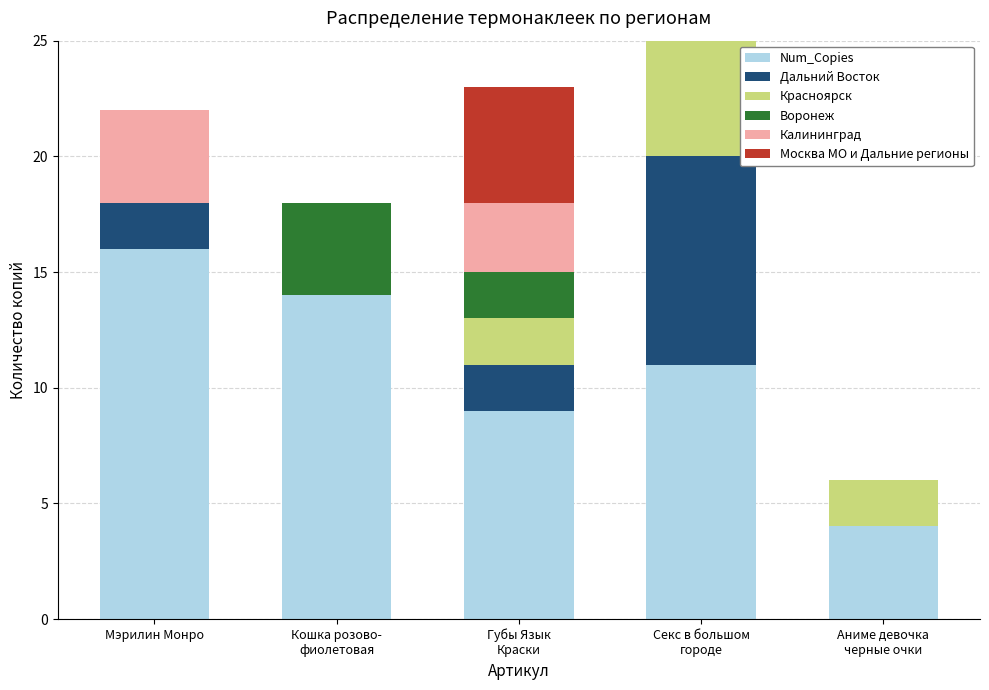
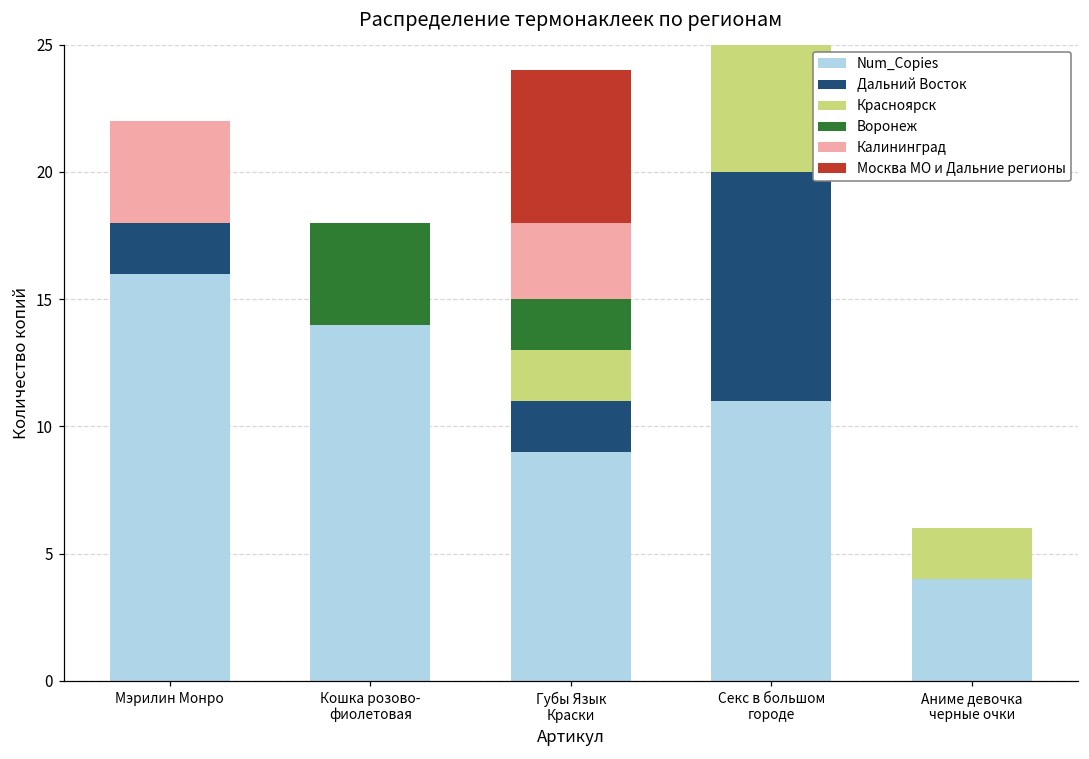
Москва МО и Дальние регионы, Губы Язык Краски: 5 -> 6
